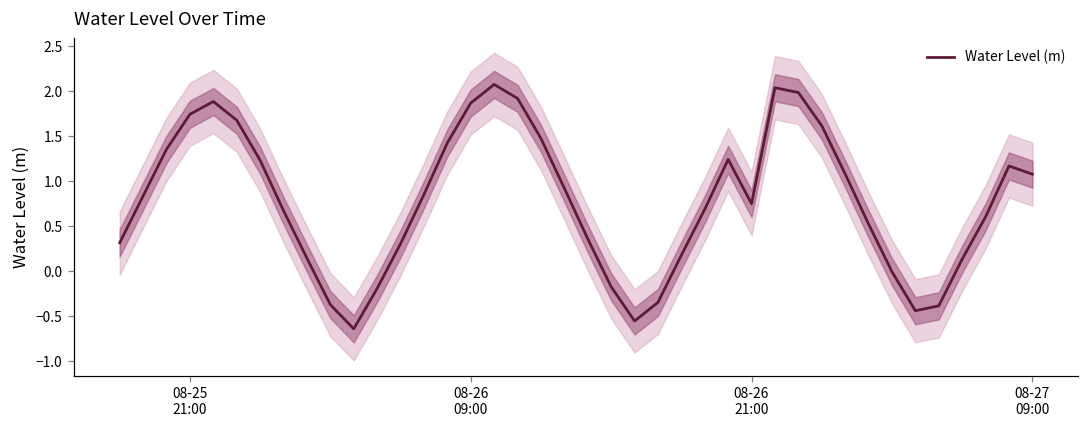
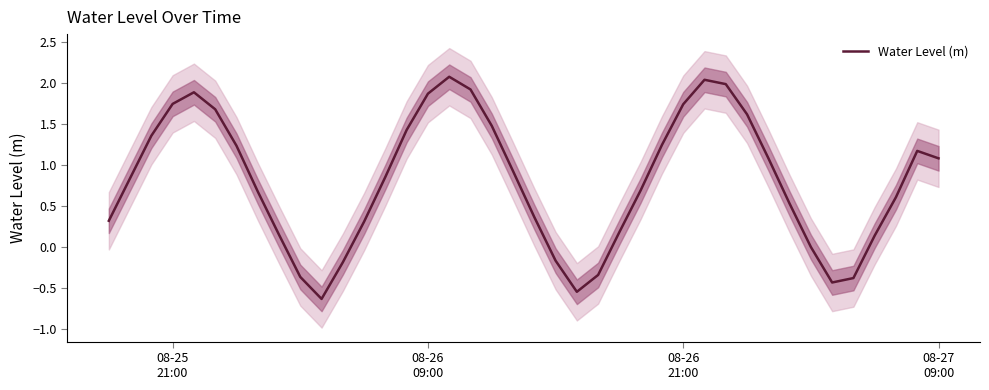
Water Level (m), 08-26 21:00: 0.8 -> 1.7
